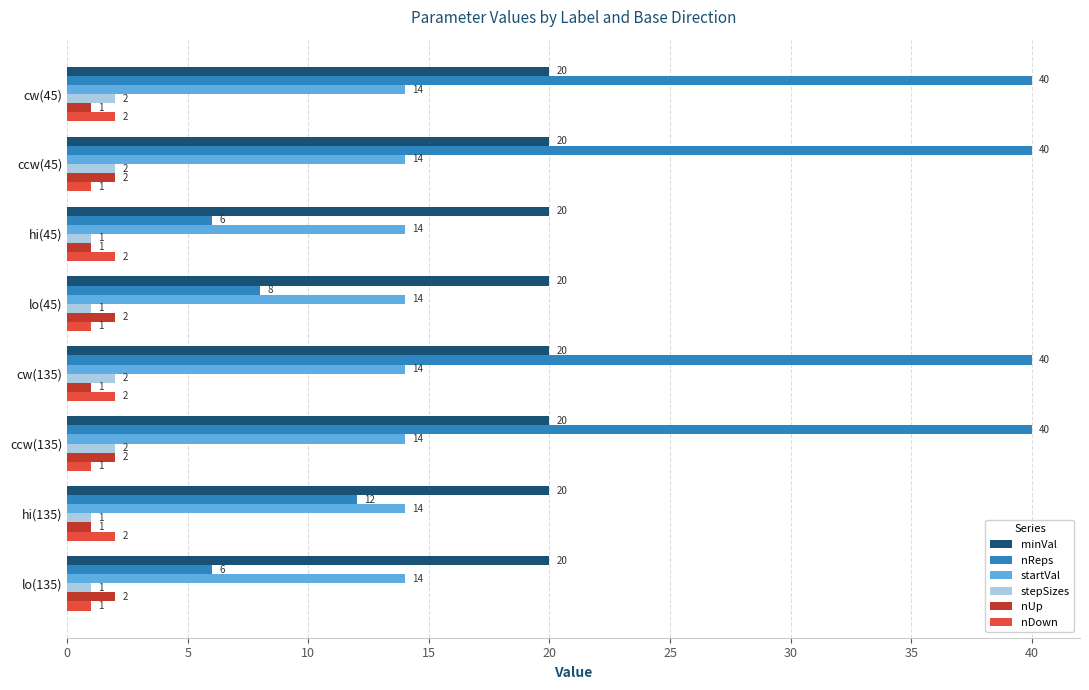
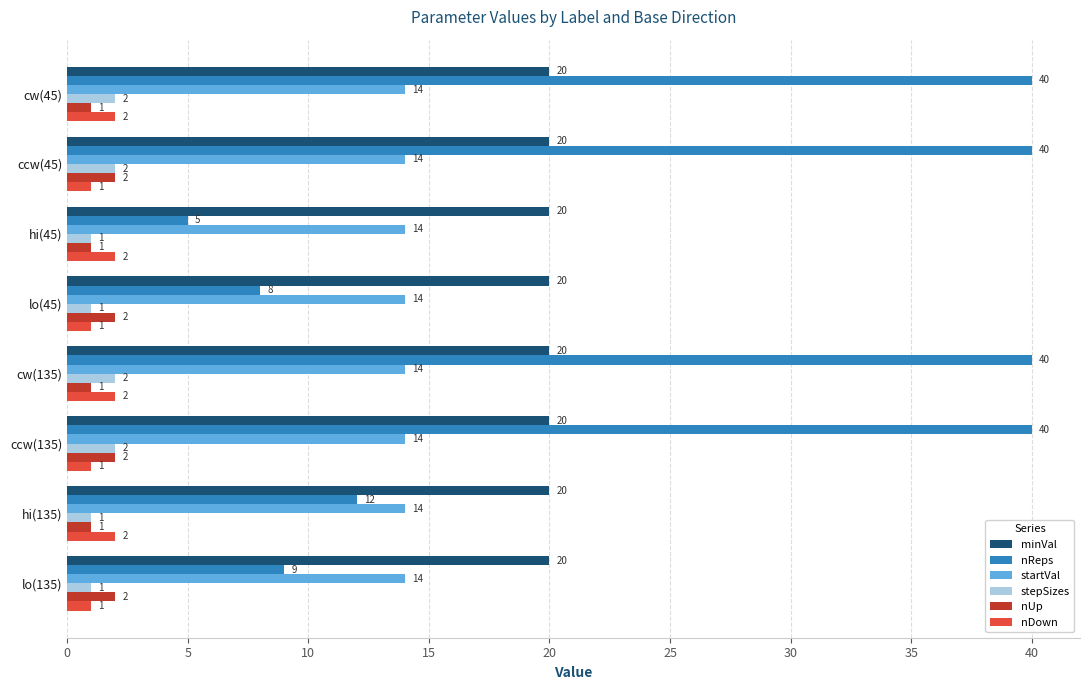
nReps, hi(45): 6 -> 5
nReps, lo(135): 6 -> 9
